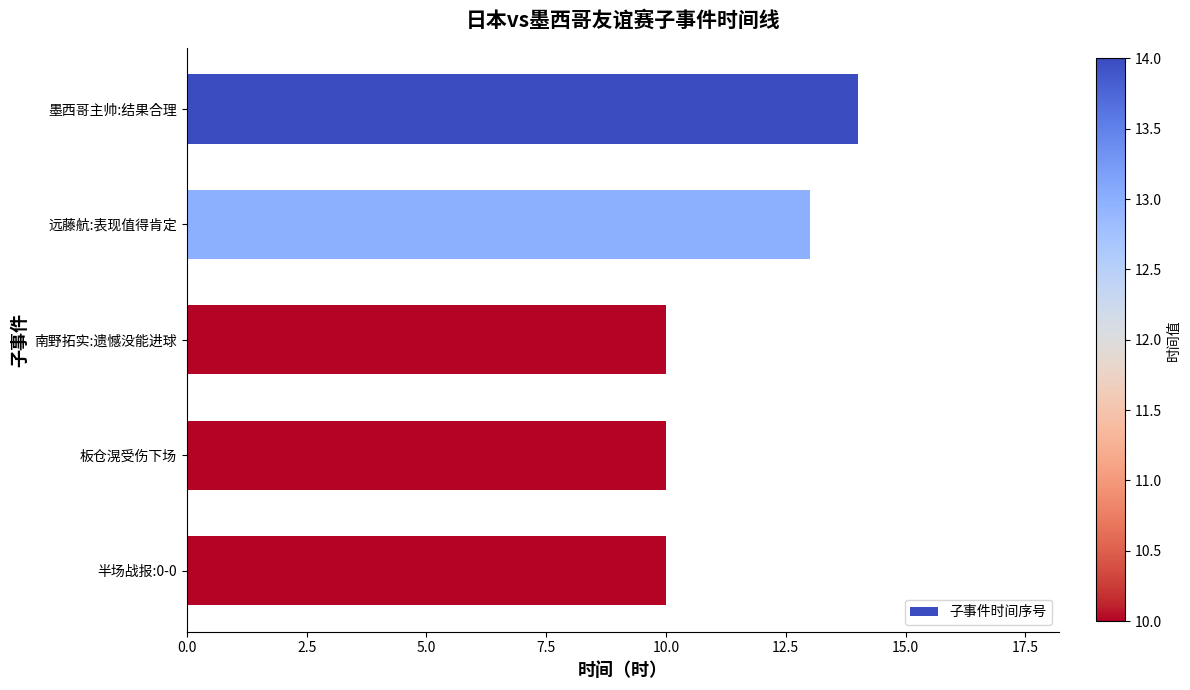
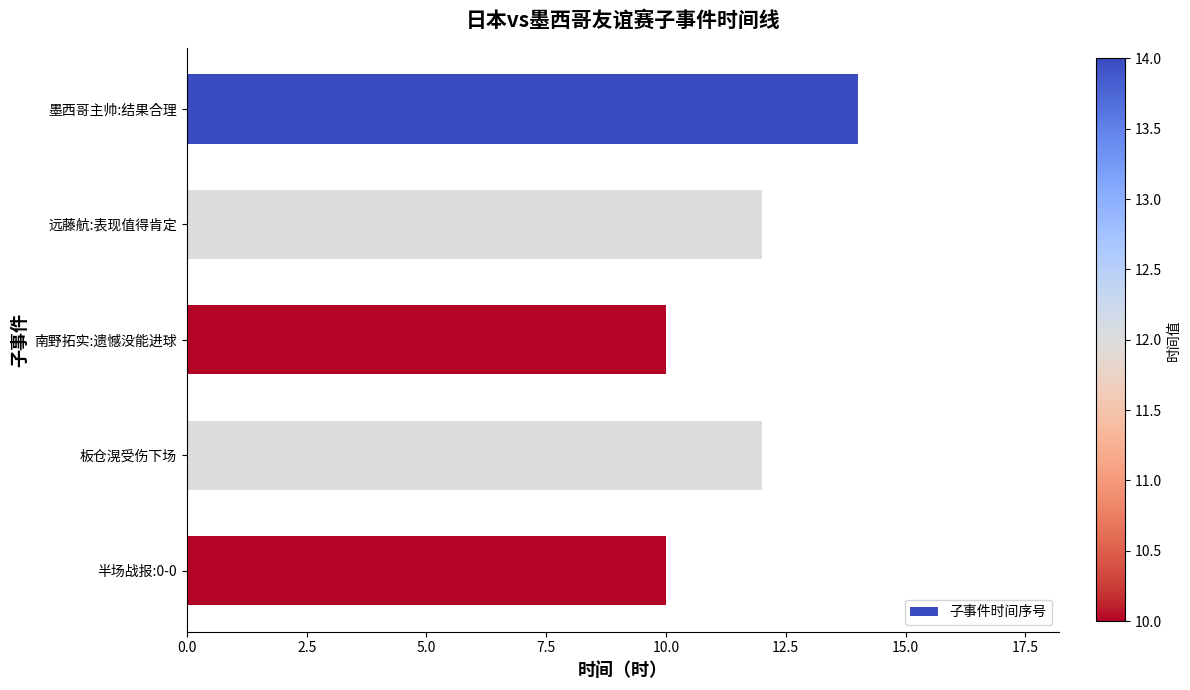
远藤航:表现值得肯定: 13 -> 12
板仓滉受伤下场: 10 -> 12
